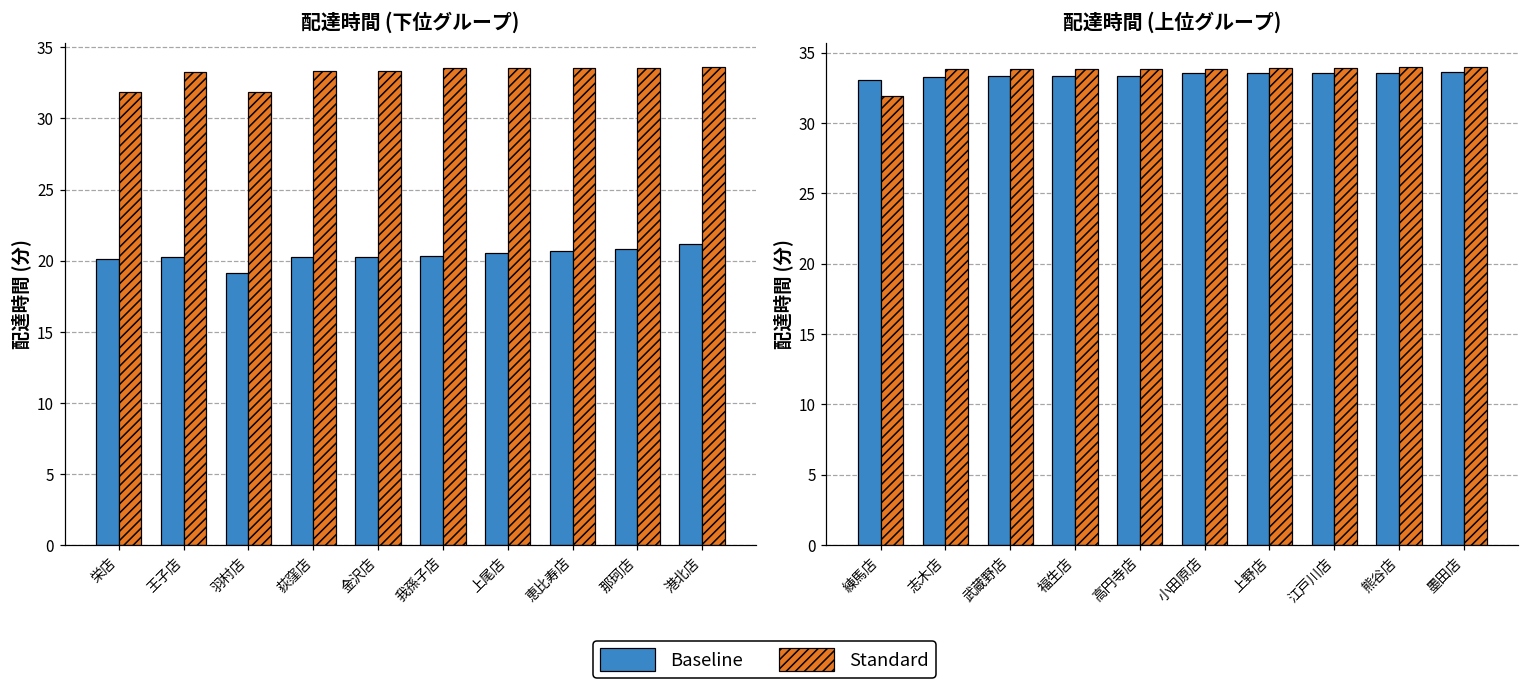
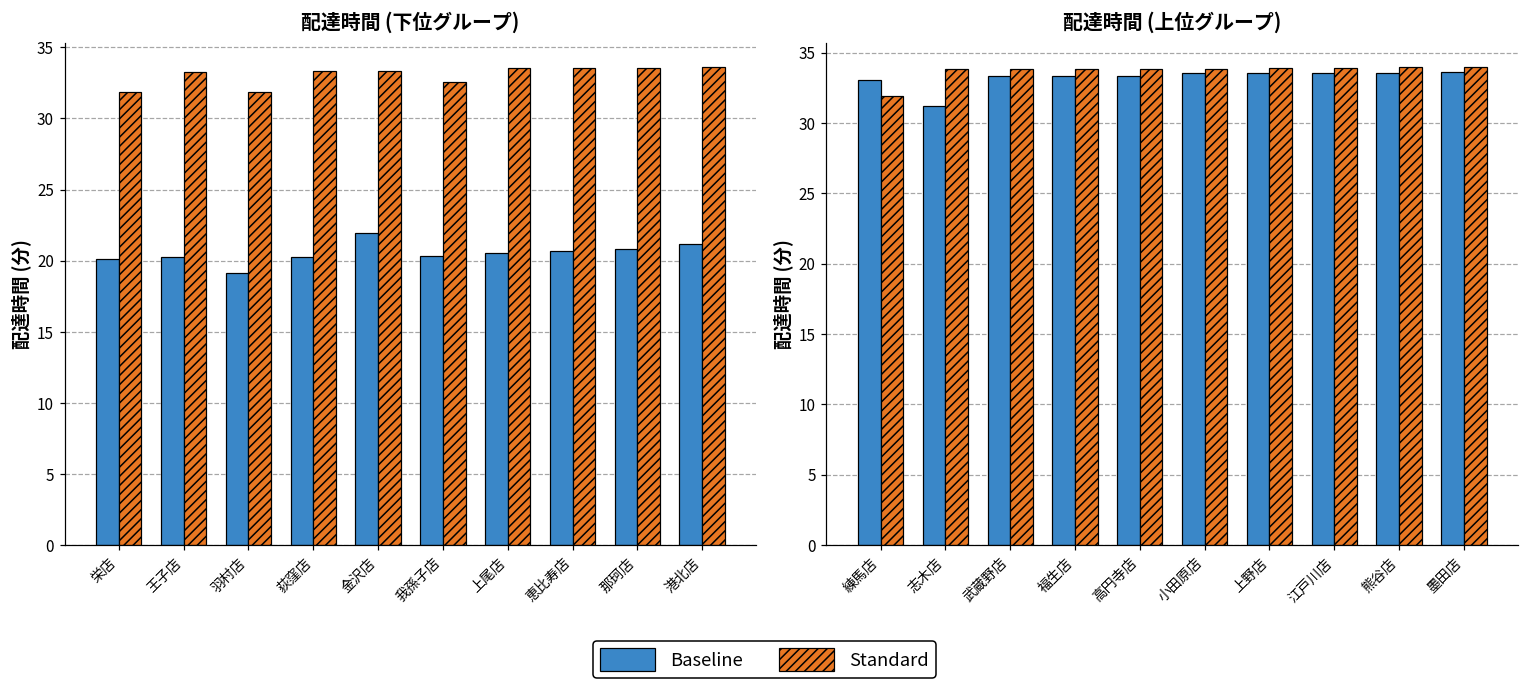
配達時間 (下位グループ), Baseline, 金沢店: 20.3 -> 21.9
配達時間 (下位グループ), Standard, 我孫子店: 33.5 -> 32.6
配達時間 (上位グループ), Baseline, 志木店: 33.2 -> 31.2
